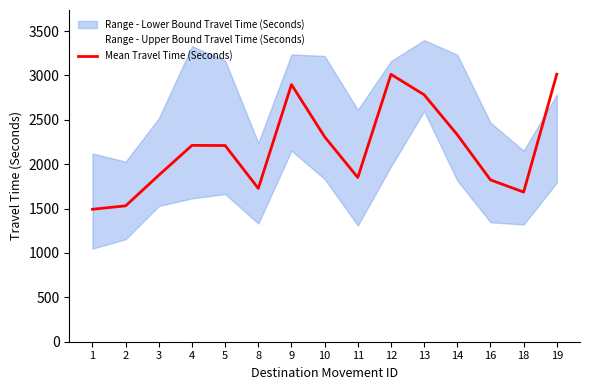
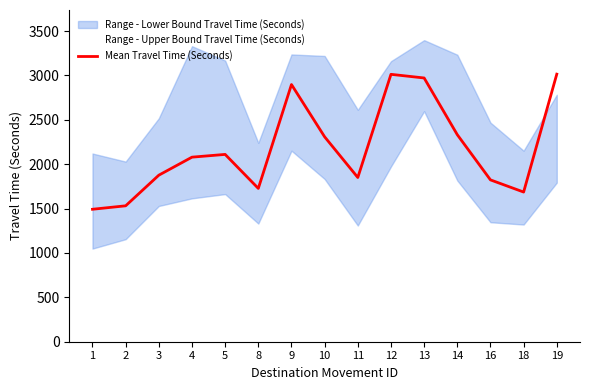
Mean Travel Time (Seconds), 4: 2200 -> 2100
Mean Travel Time (Seconds), 5: 2200 -> 2100
Mean Travel Time (Seconds), 13: 2800 -> 3000
